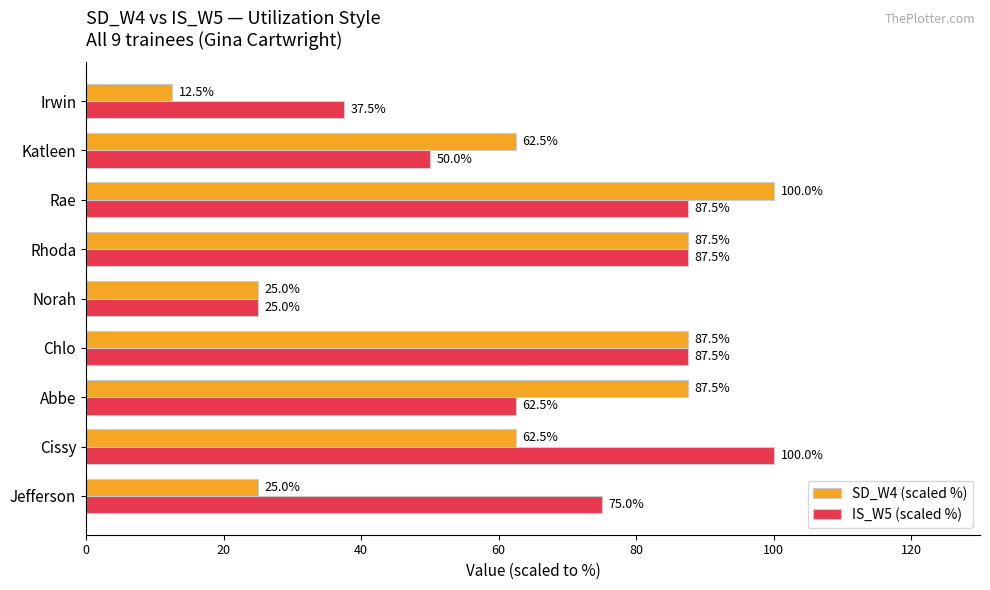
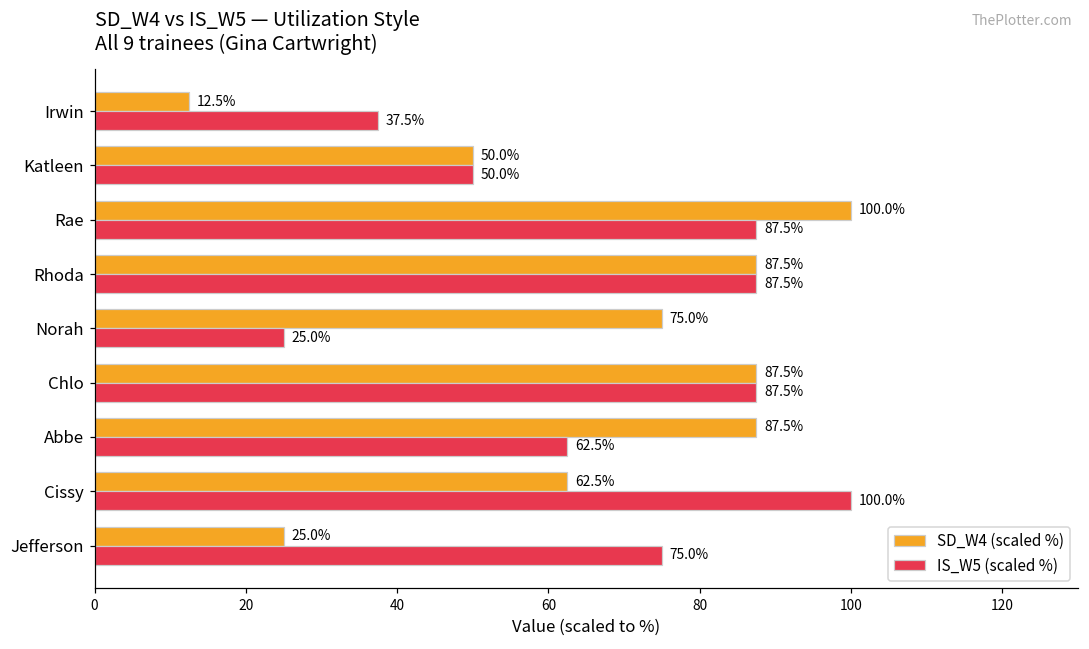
SD_W4 (scaled %), Katleen: 62.5% -> 50.0%
SD_W4 (scaled %), Norah: 25.0% -> 75.0%
